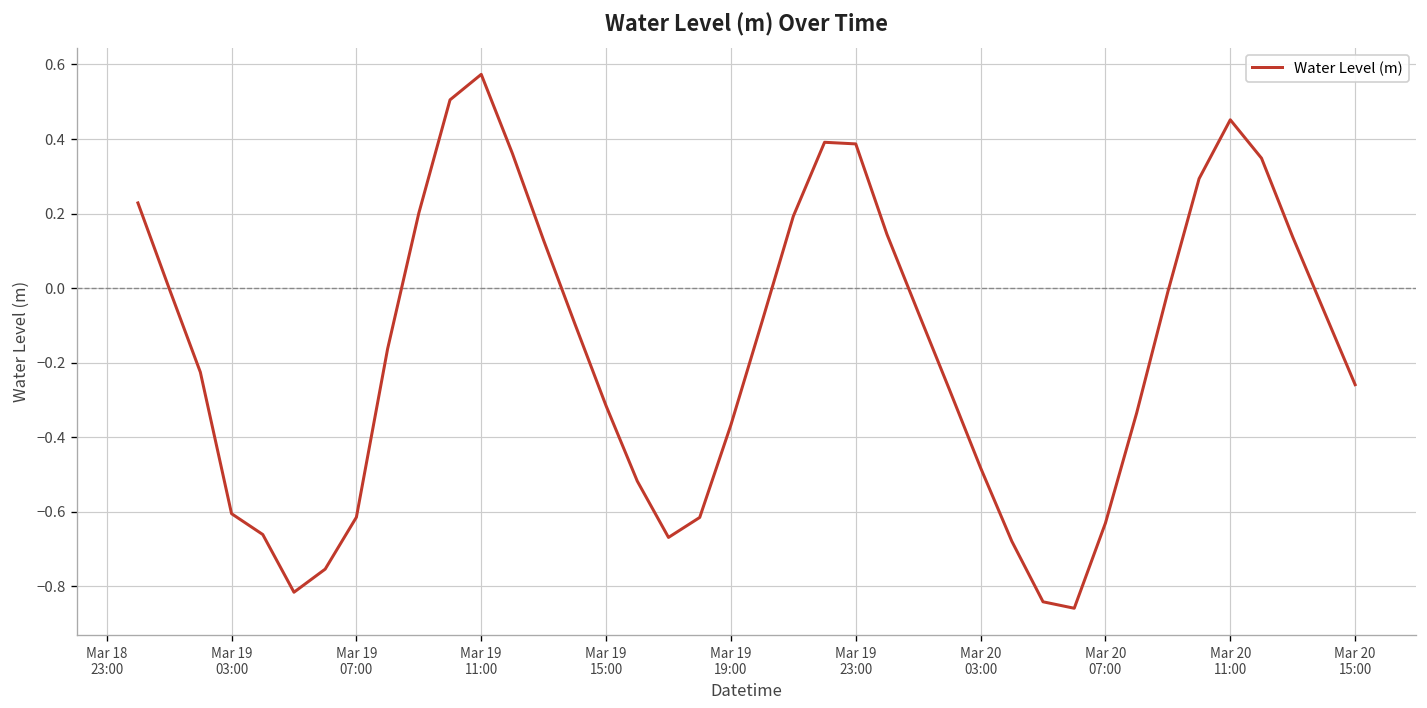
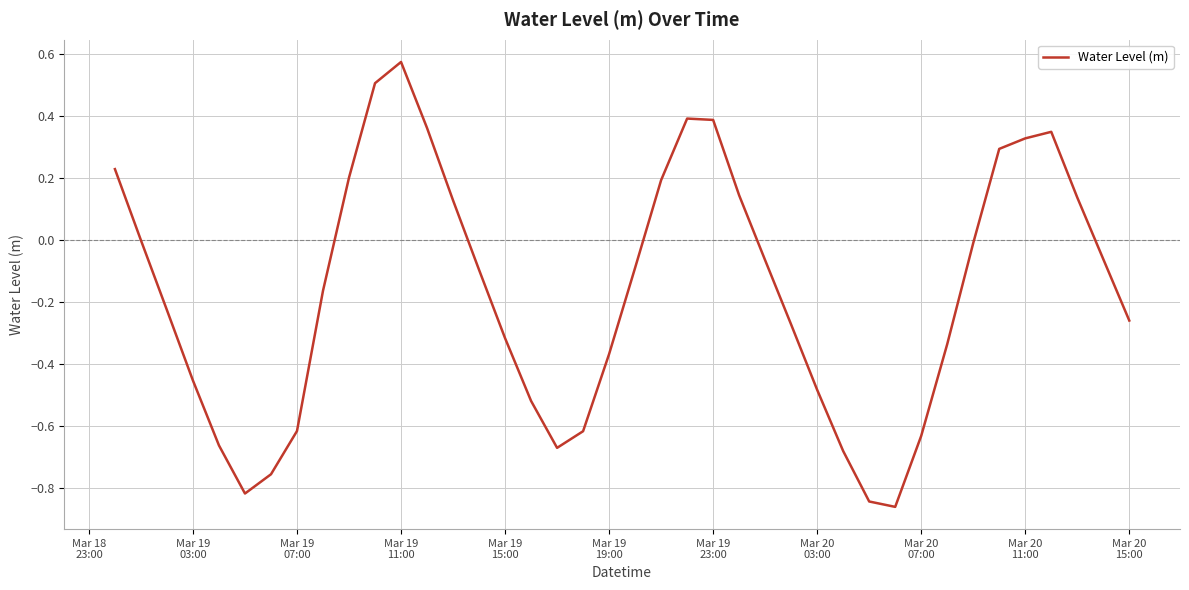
Mar 19 03:00: -0.61 -> -0.45
Mar 20 11:00: 0.45 -> 0.33
